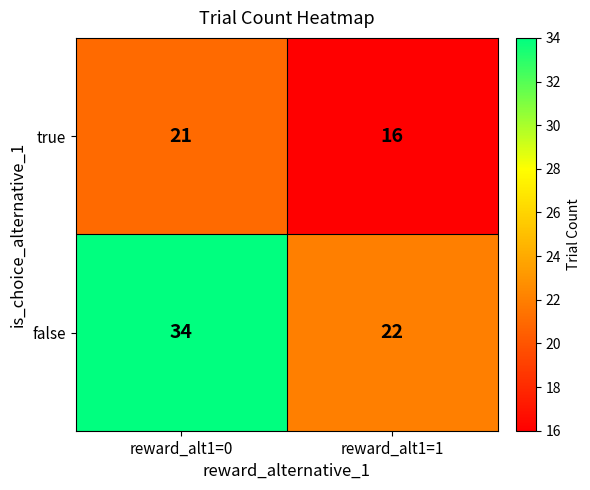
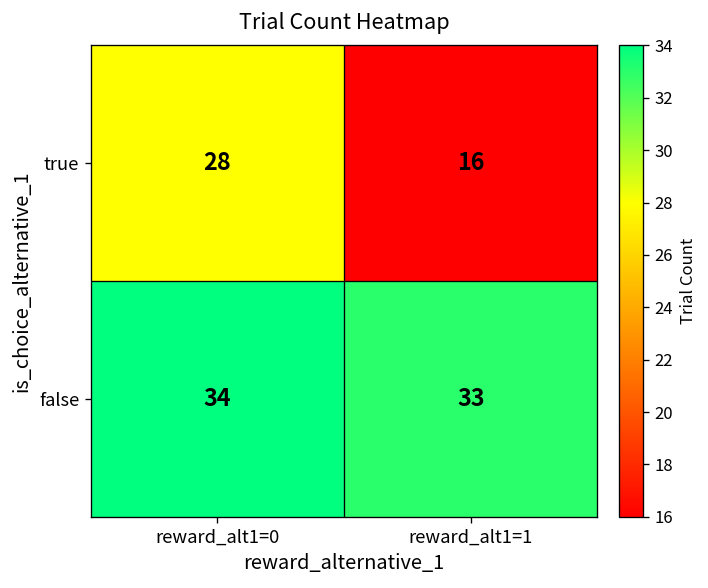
true, reward_alt1=0: 21 -> 28
false, reward_alt1=1: 22 -> 33
